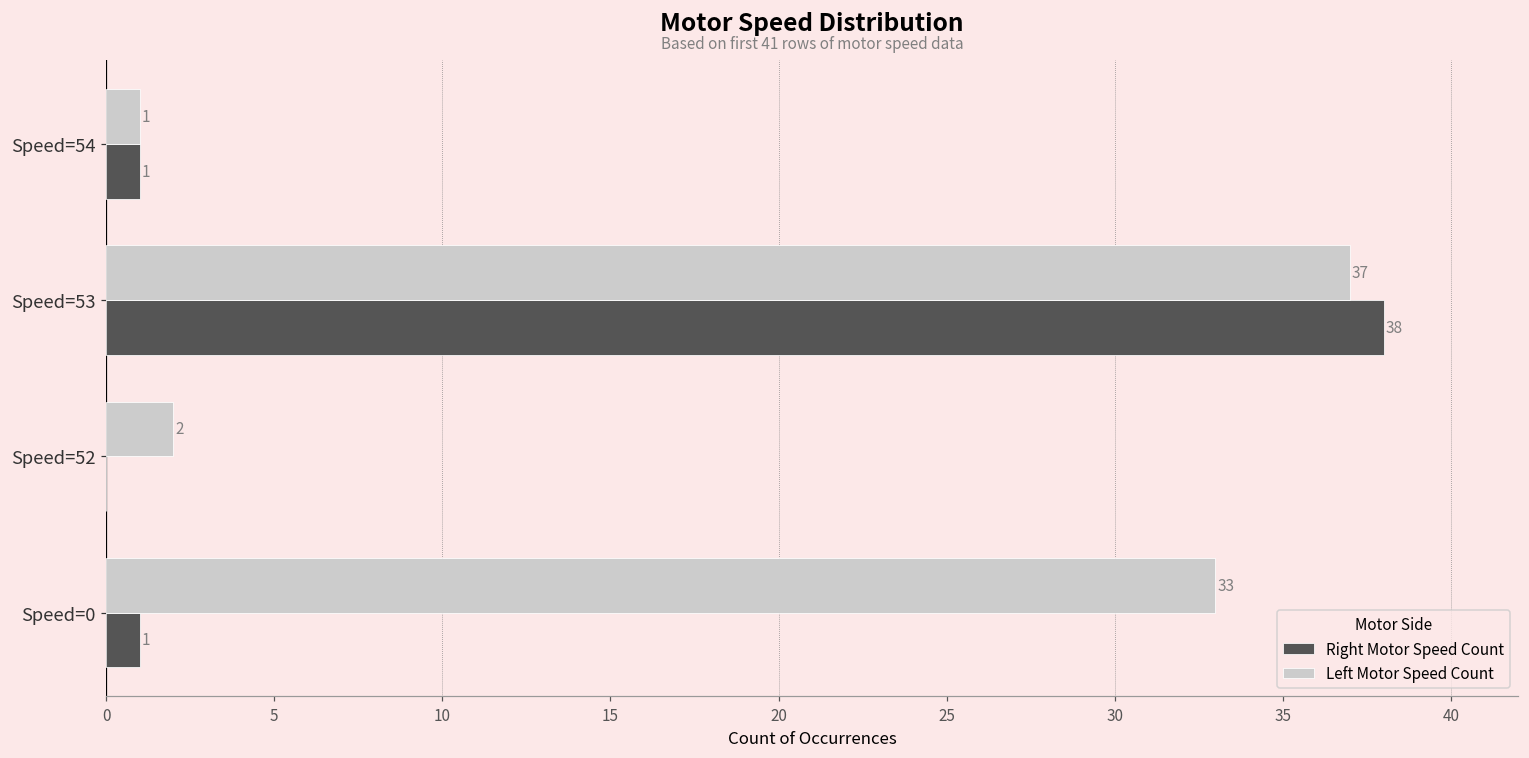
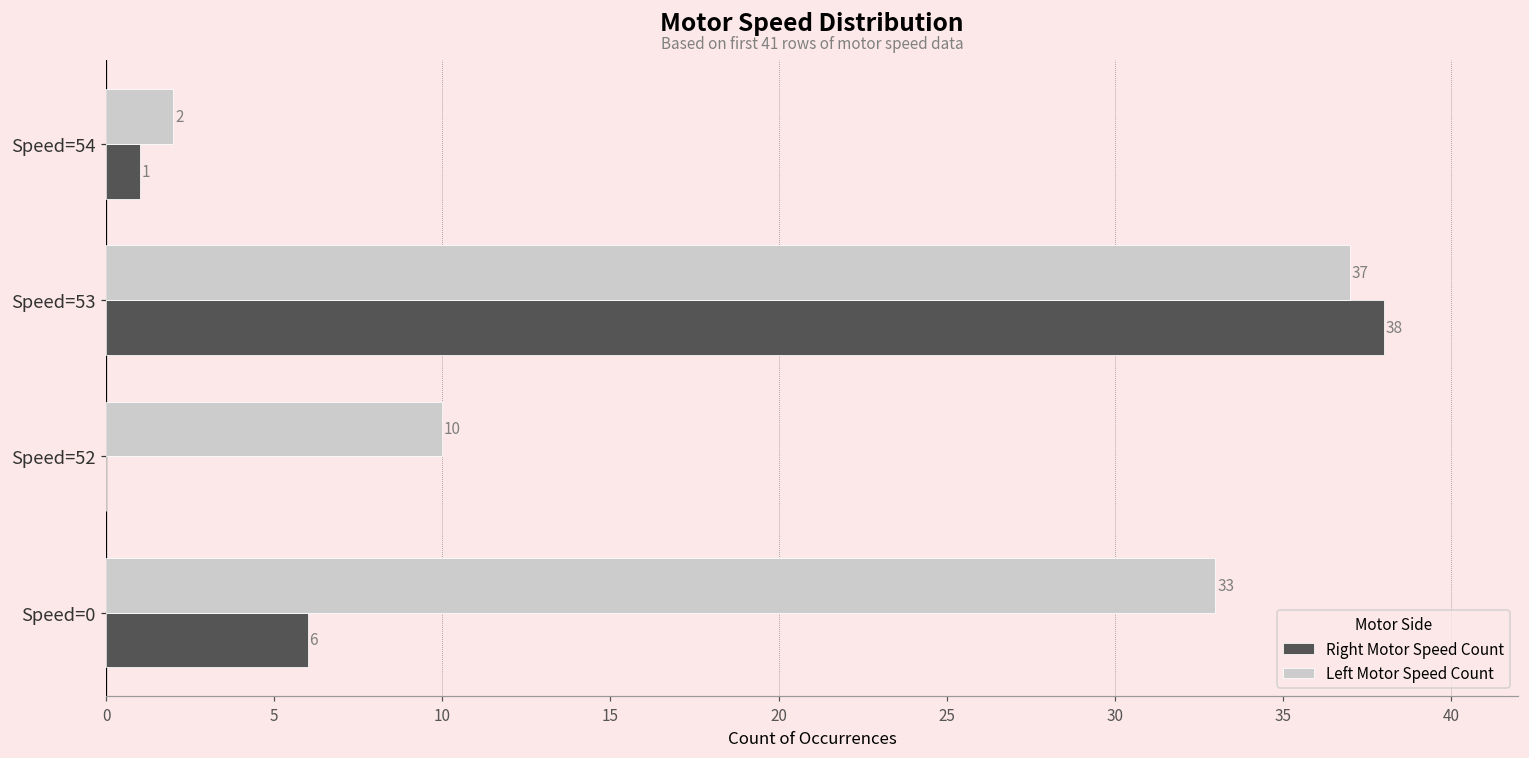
Left Motor Speed Count, Speed=54: 1 -> 2
Left Motor Speed Count, Speed=52: 2 -> 10
Right Motor Speed Count, Speed=0: 1 -> 6
